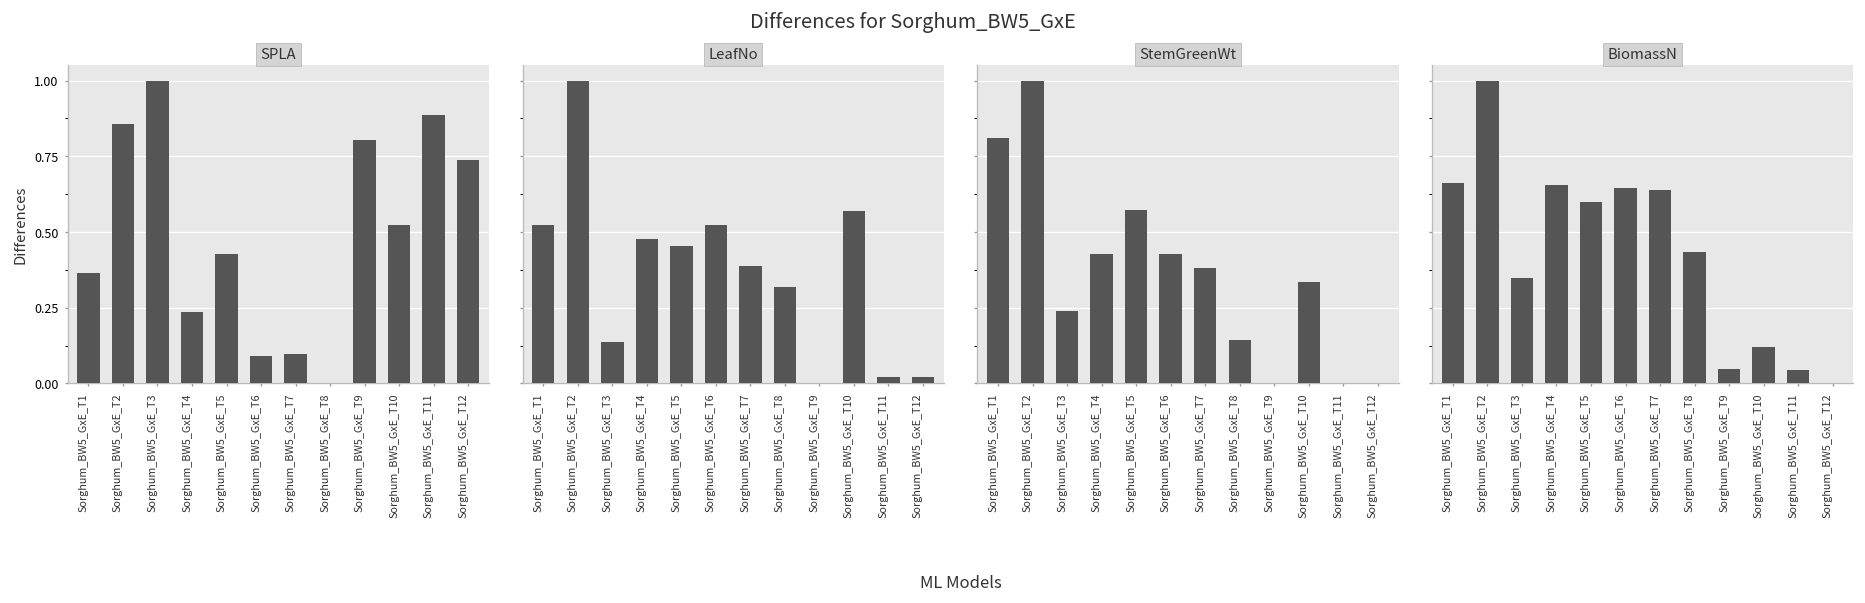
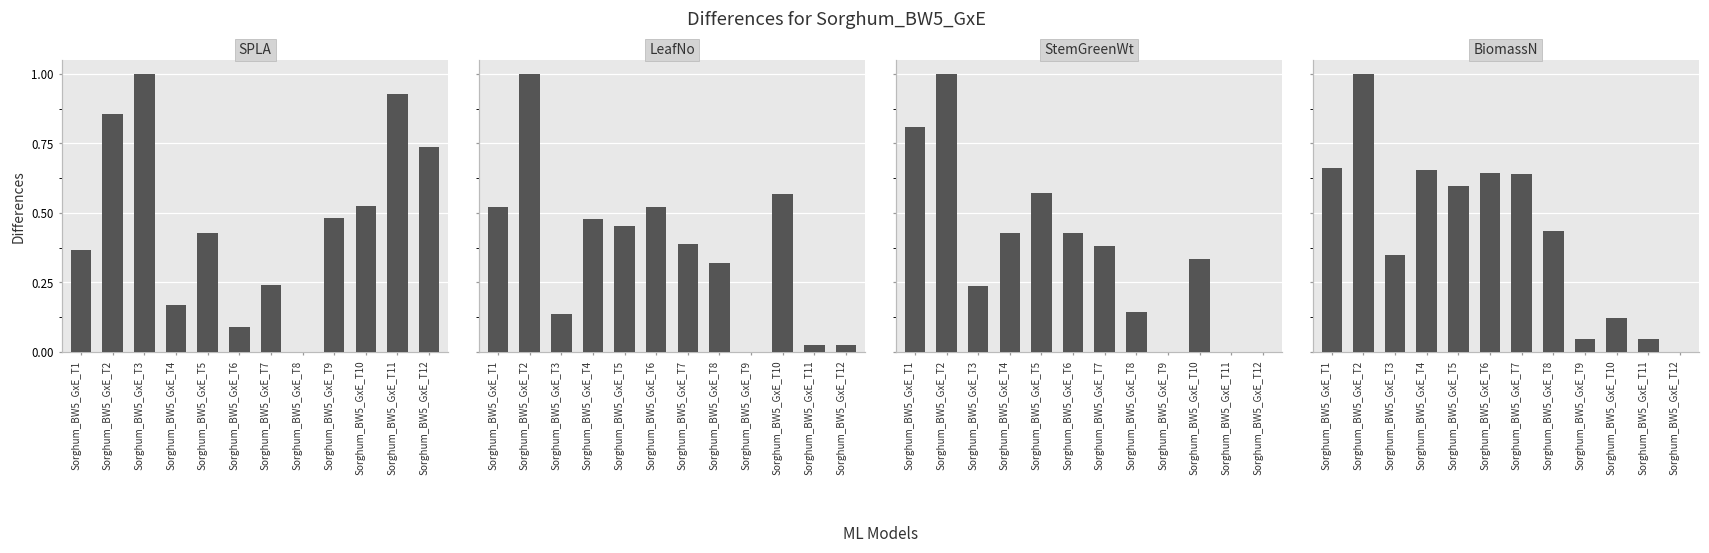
SPLA, Sorghum_BW5_GxE_T4: 0.24 -> 0.17
SPLA, Sorghum_BW5_GxE_T7: 0.10 -> 0.24
SPLA, Sorghum_BW5_GxE_T9: 0.80 -> 0.48
SPLA, Sorghum_BW5_GxE_T11: 0.89 -> 0.93
